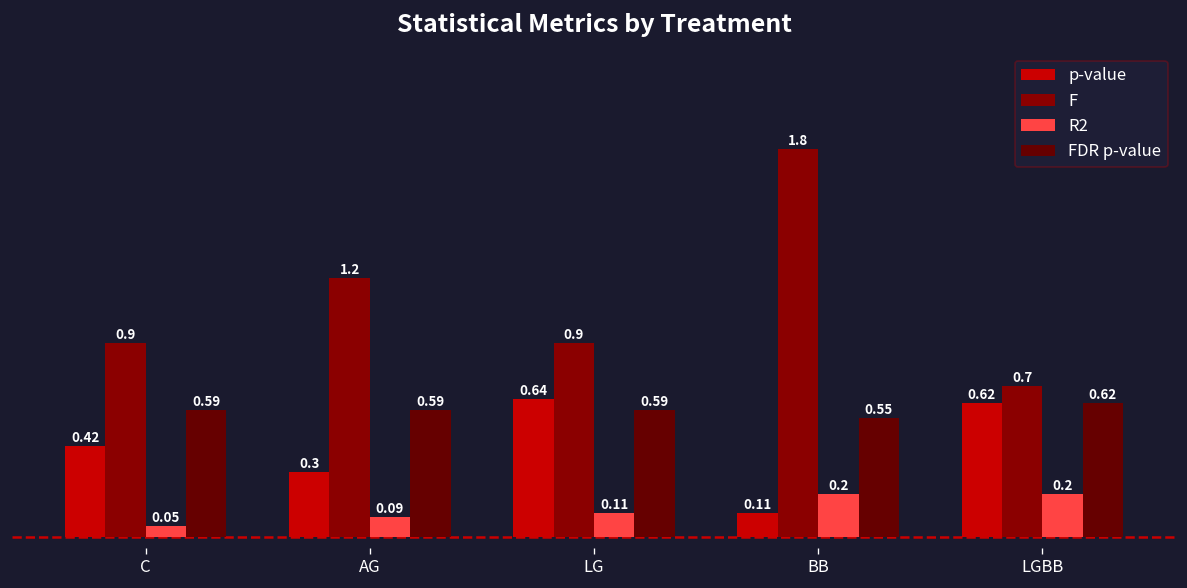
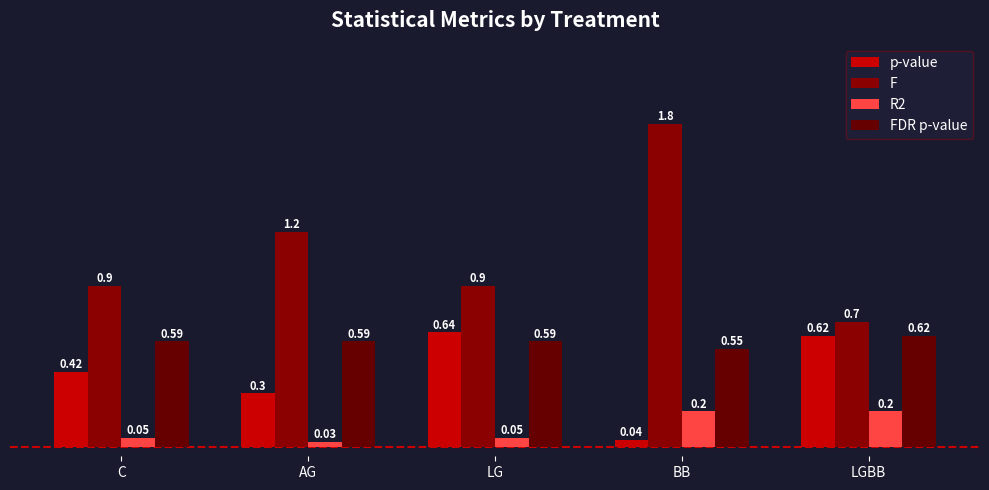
R2, AG: 0.09 -> 0.03
R2, LG: 0.11 -> 0.05
p-value, BB: 0.11 -> 0.04
